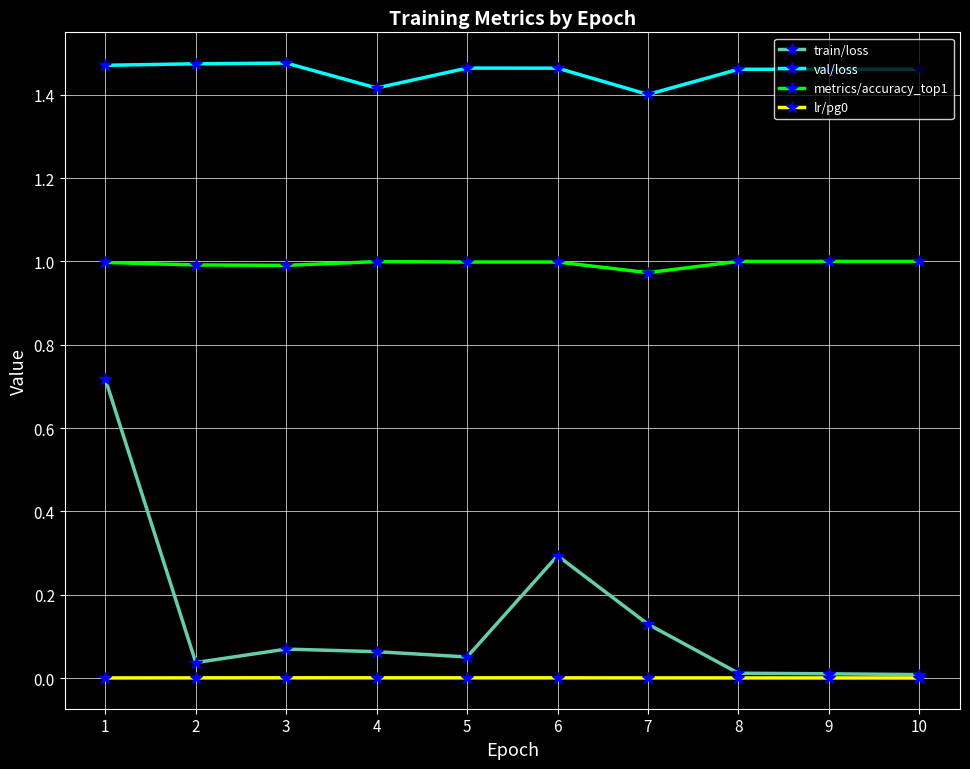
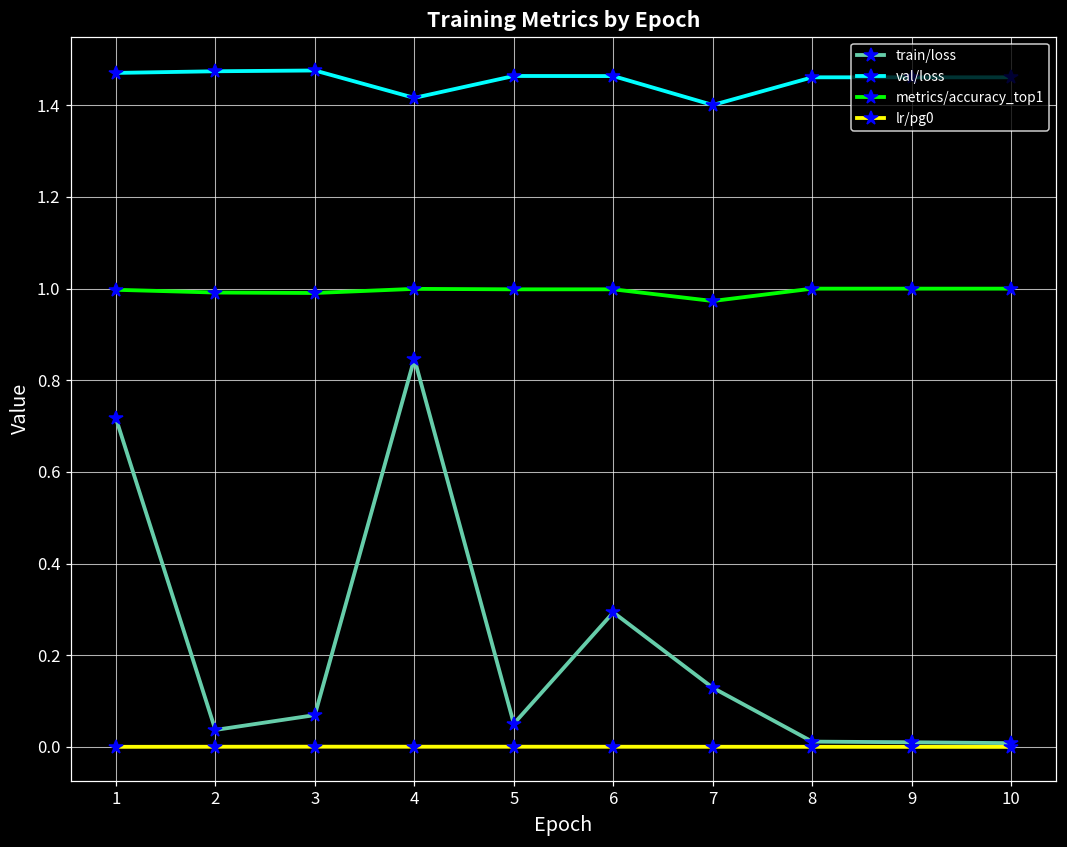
train/loss, 4: 0.06 -> 0.85
